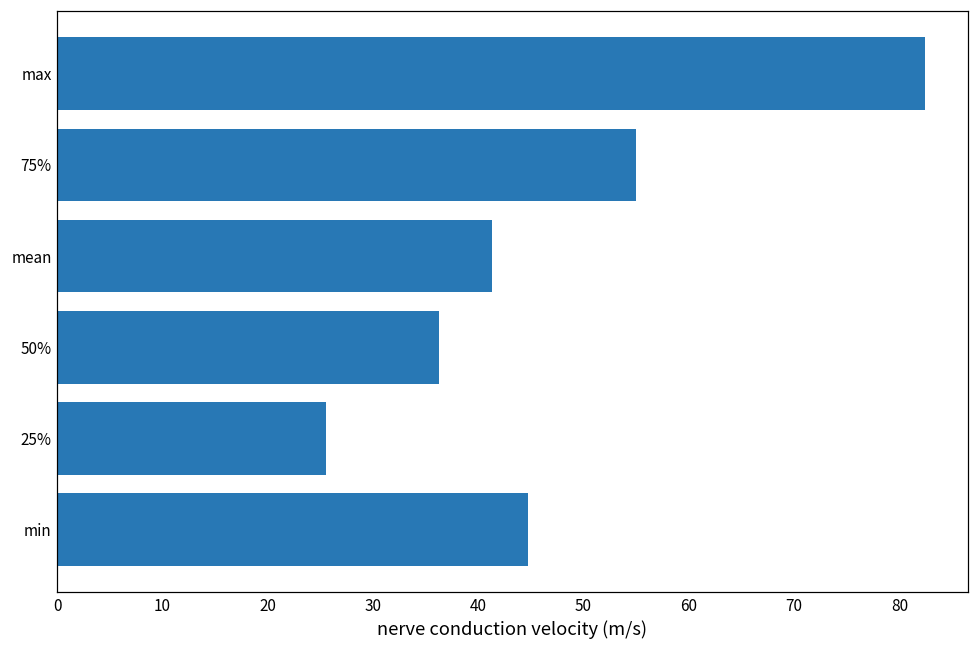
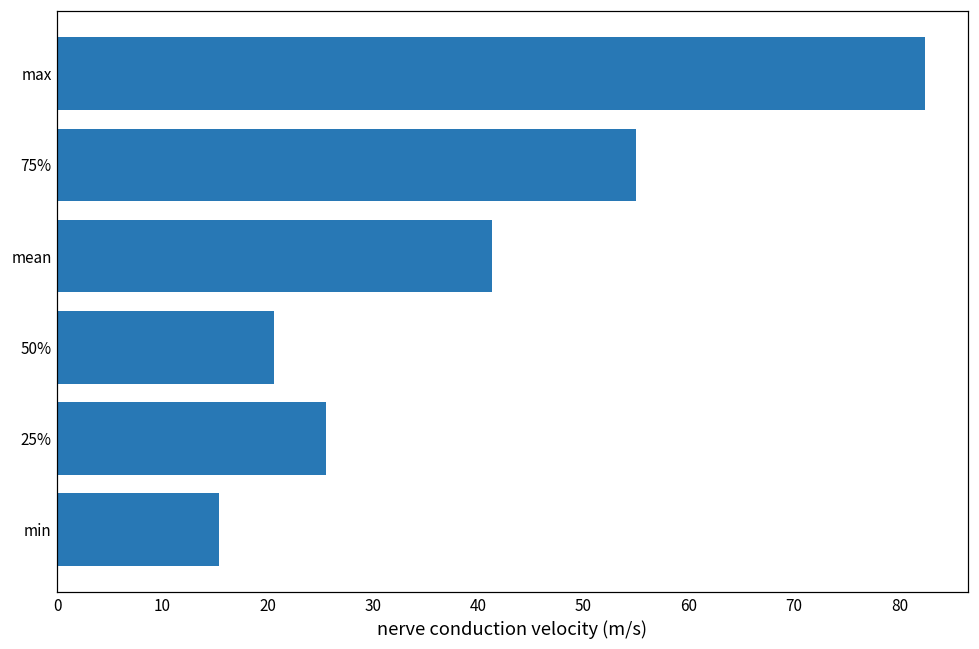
50%: 36 -> 21
min: 45 -> 15
